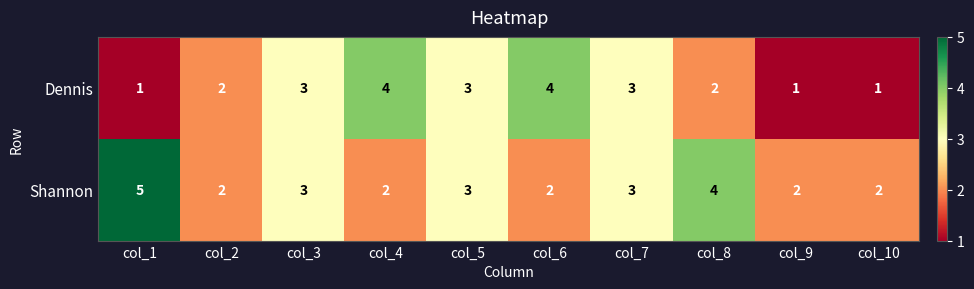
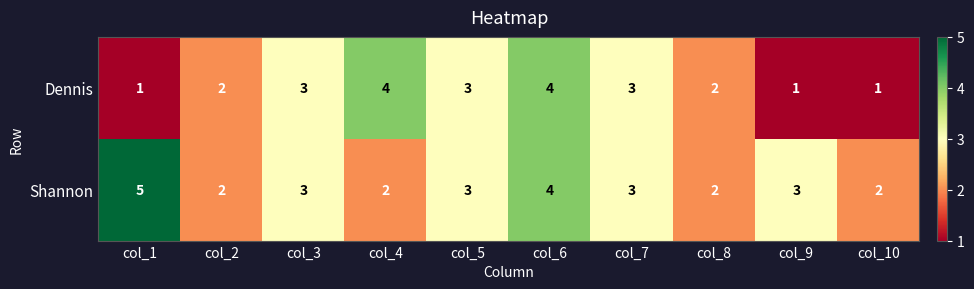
Shannon, col_6: 2 -> 4
Shannon, col_8: 4 -> 2
Shannon, col_9: 2 -> 3
